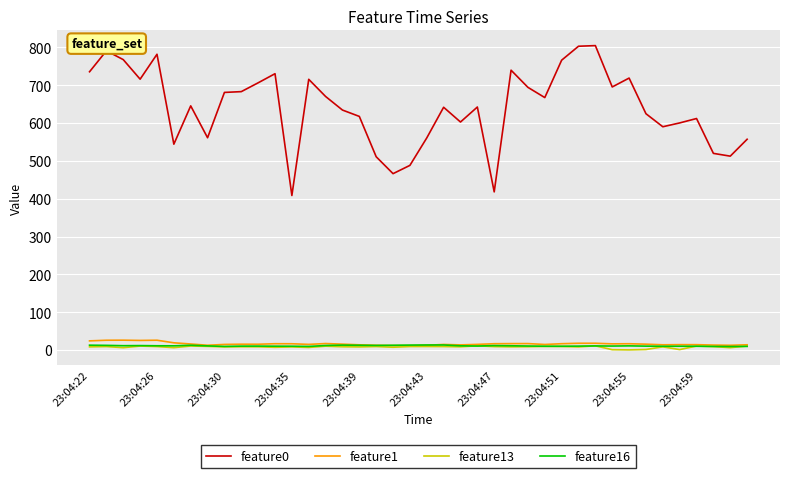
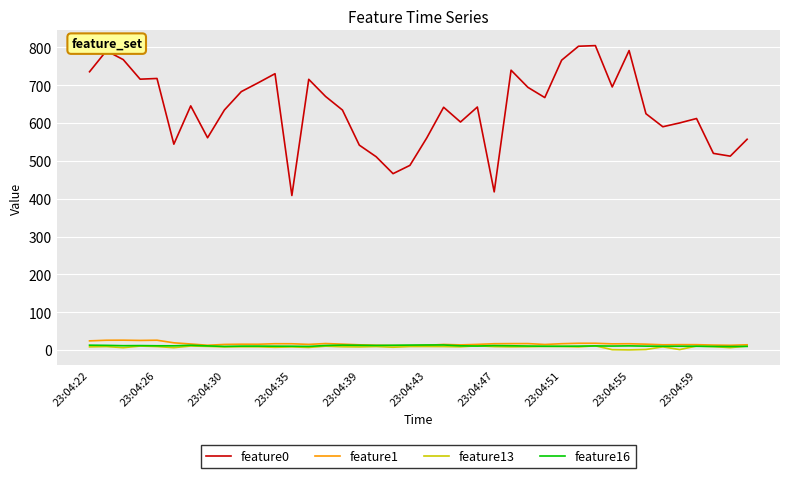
feature0, 23:04:26: 780 -> 720
feature0, 23:04:30: 680 -> 630
feature0, 23:04:39: 620 -> 540
feature0, 23:04:55: 720 -> 790
